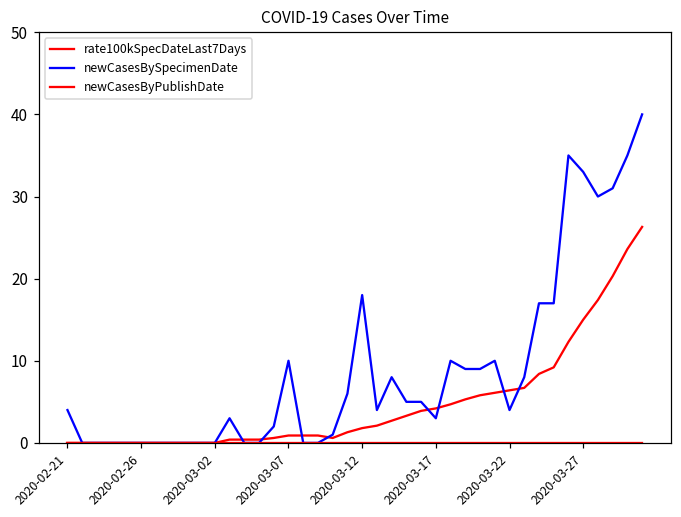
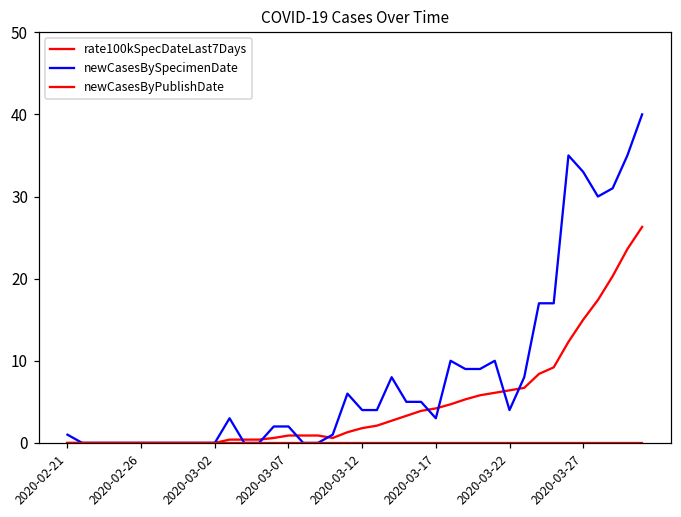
newCasesBySpecimenDate, 2020-02-21: 4 -> 1
newCasesBySpecimenDate, 2020-03-07: 10 -> 2
newCasesBySpecimenDate, 2020-03-12: 18 -> 4
